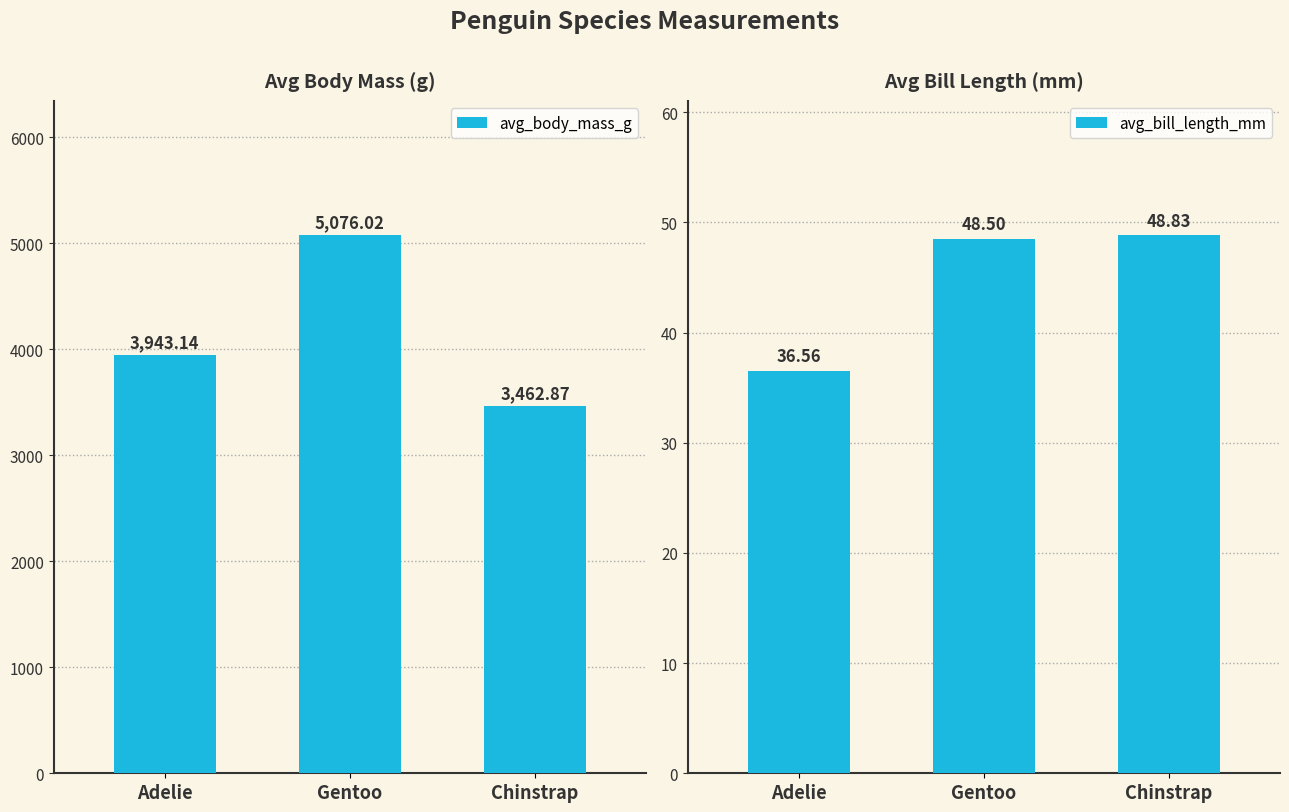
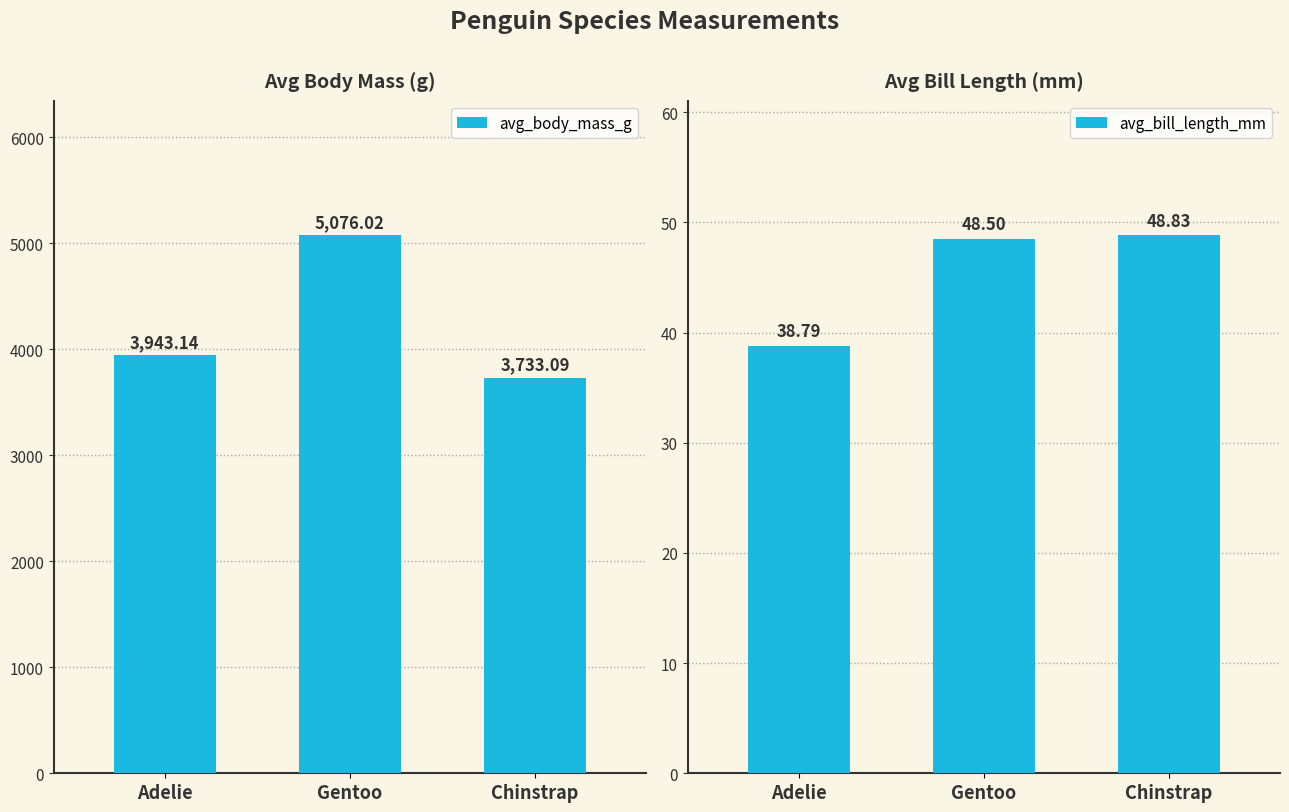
Avg Body Mass (g), Chinstrap: 3,462.87 -> 3,733.09
Avg Bill Length (mm), Adelie: 36.56 -> 38.79
